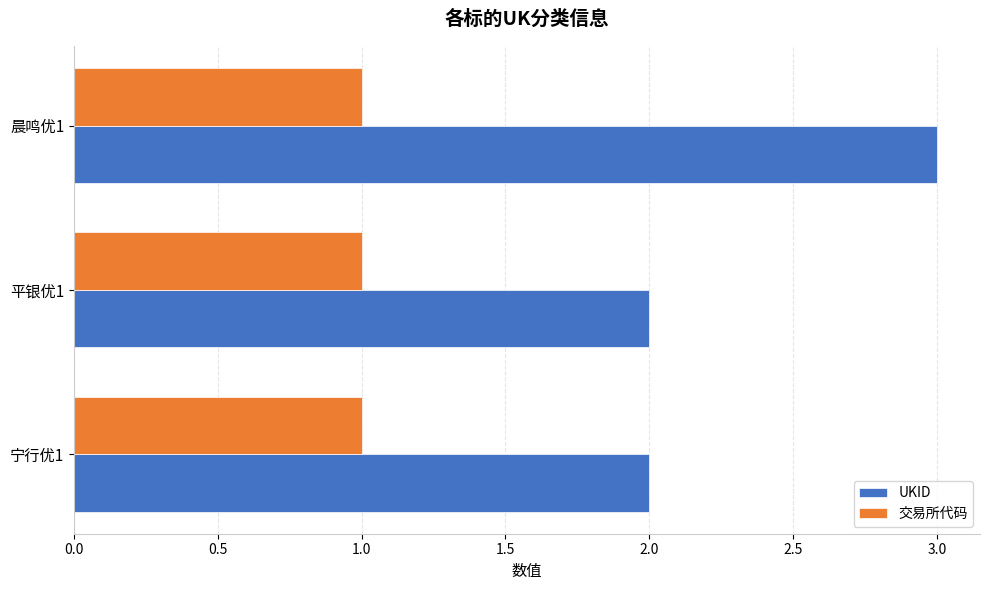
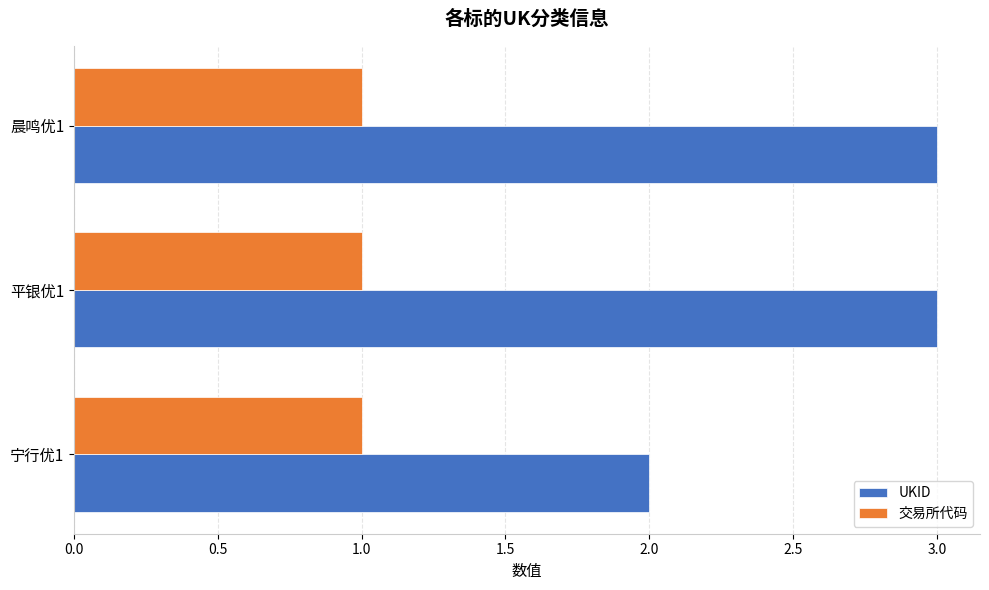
UKID, 平银优1: 2 -> 3
